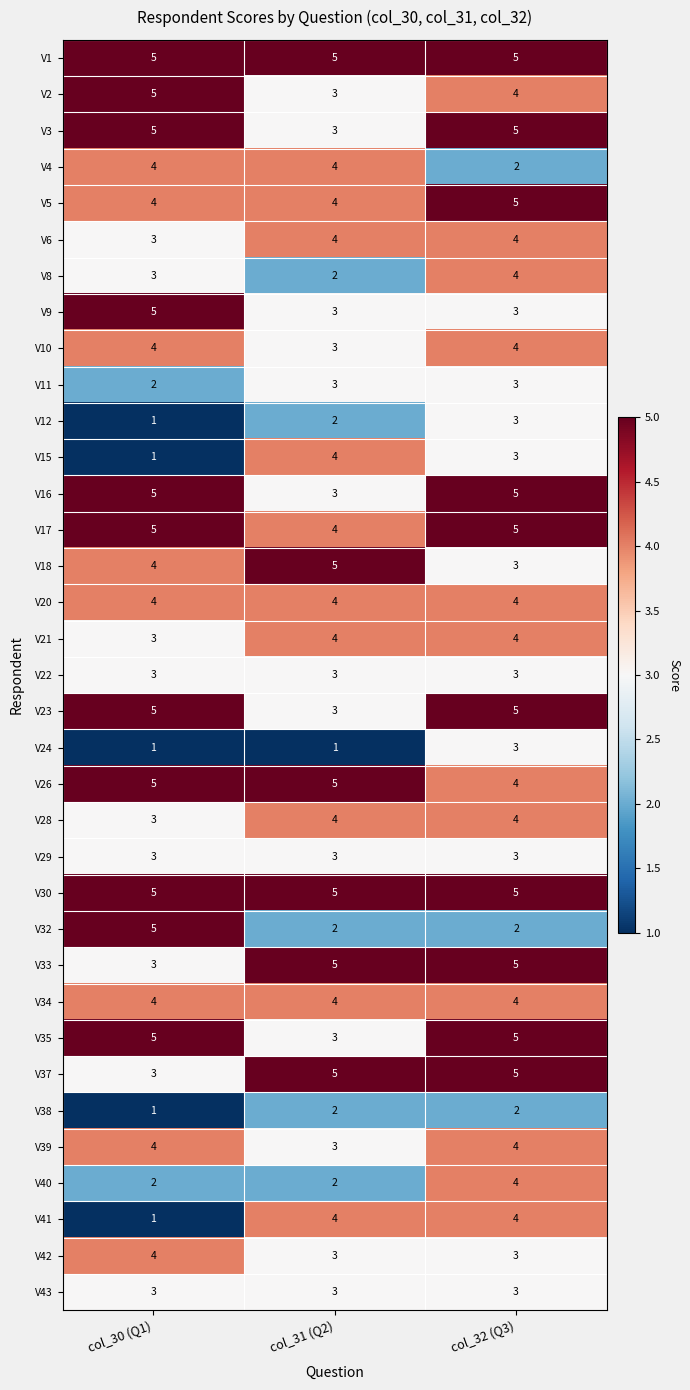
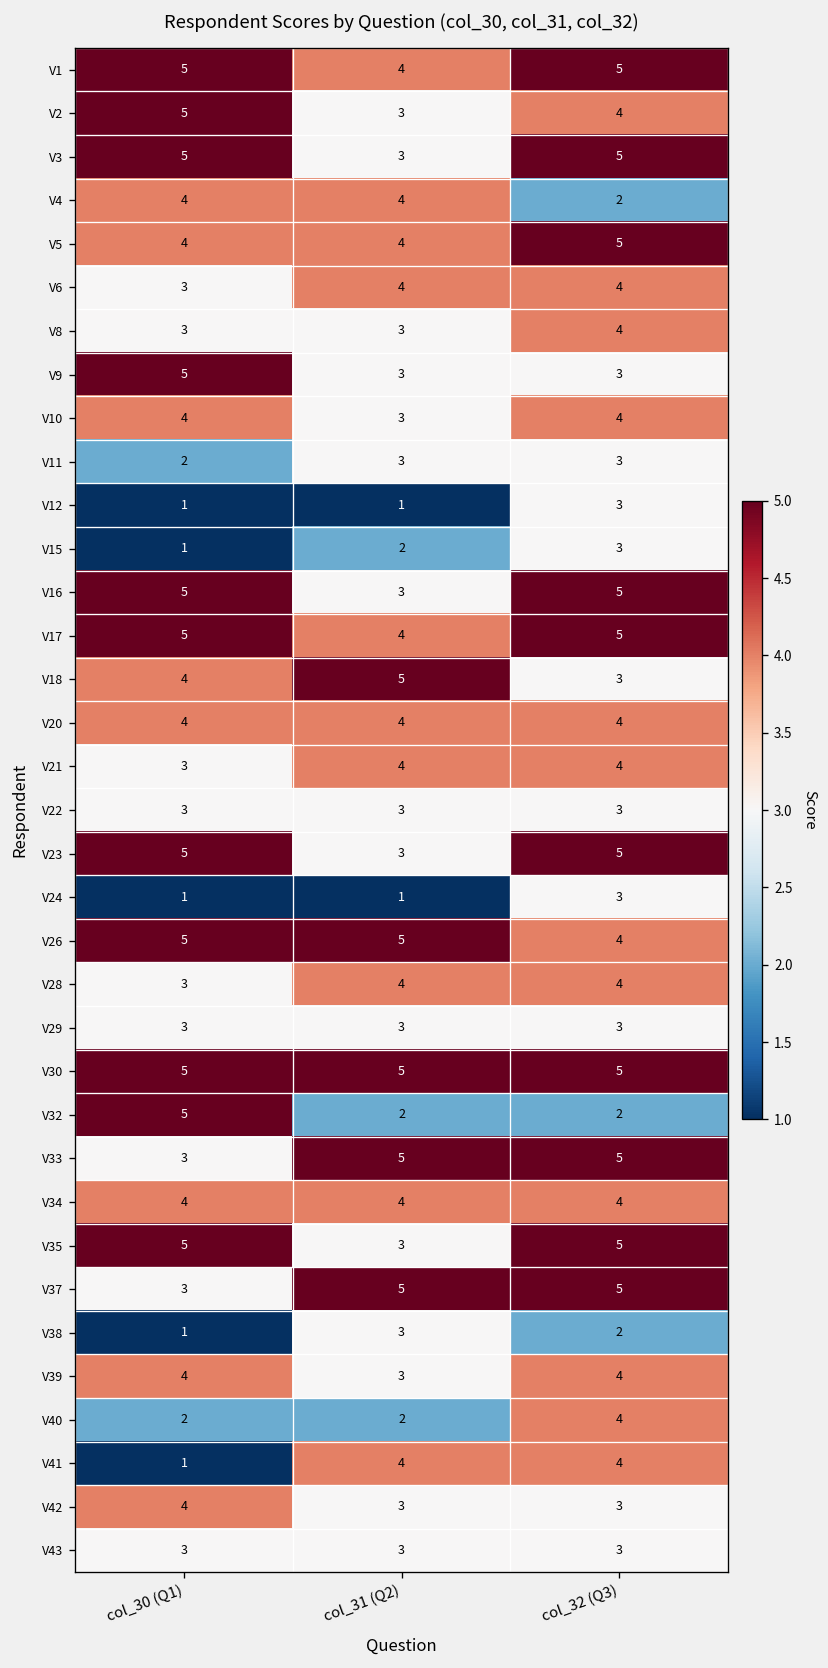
V1, col_31 (Q2): 5 -> 4
V8, col_31 (Q2): 2 -> 3
V12, col_31 (Q2): 2 -> 1
V15, col_31 (Q2): 4 -> 2
V38, col_31 (Q2): 2 -> 3
